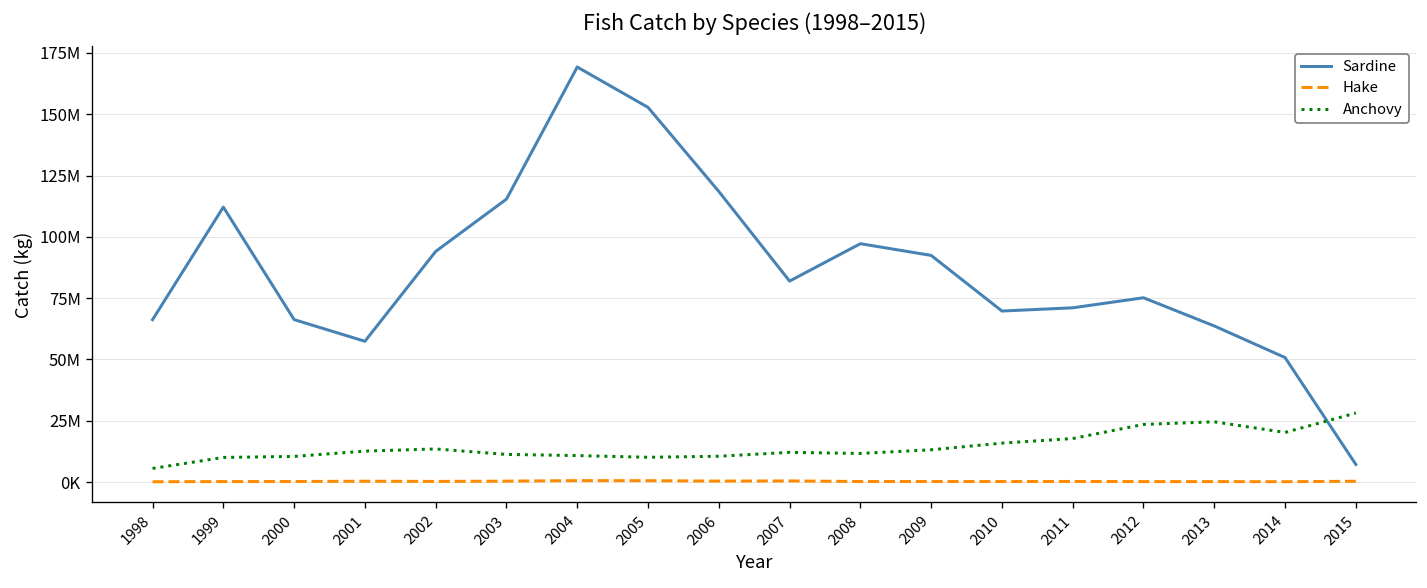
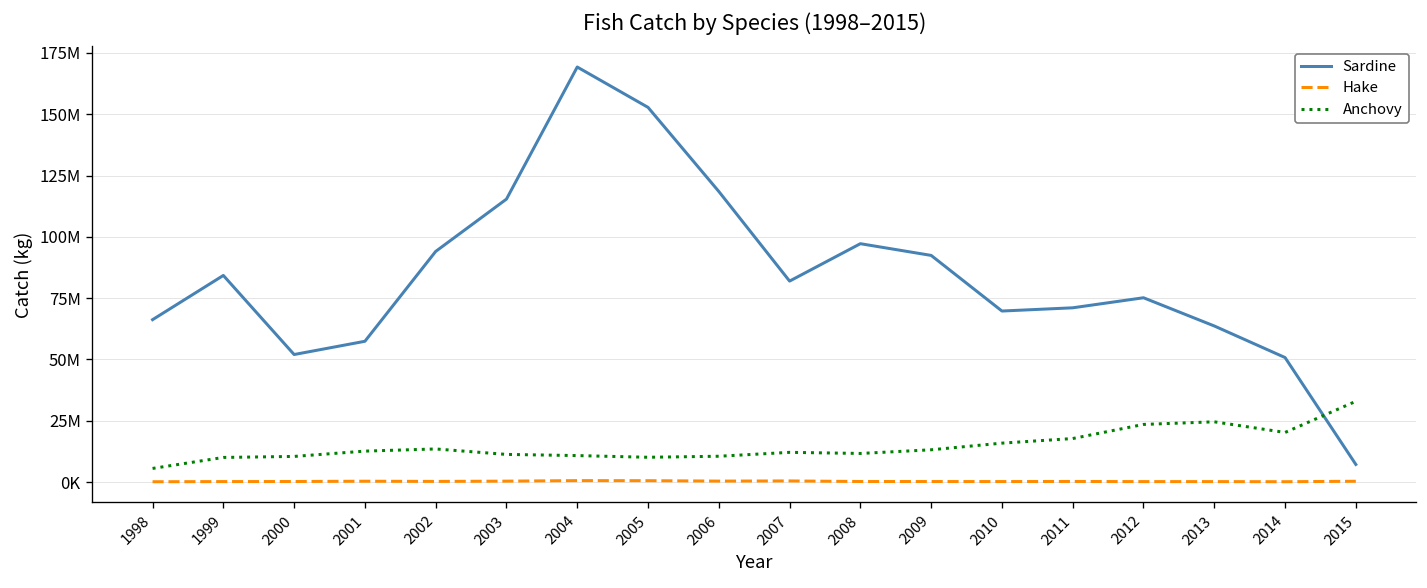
Sardine, 1999: 112000000 -> 84000000
Sardine, 2000: 66000000 -> 52000000
Anchovy, 2015: 28000000 -> 33000000
